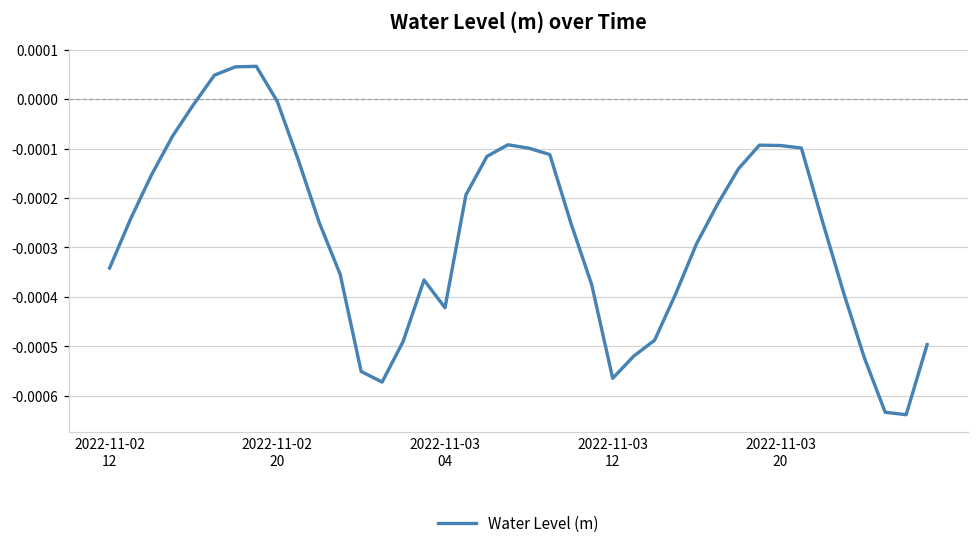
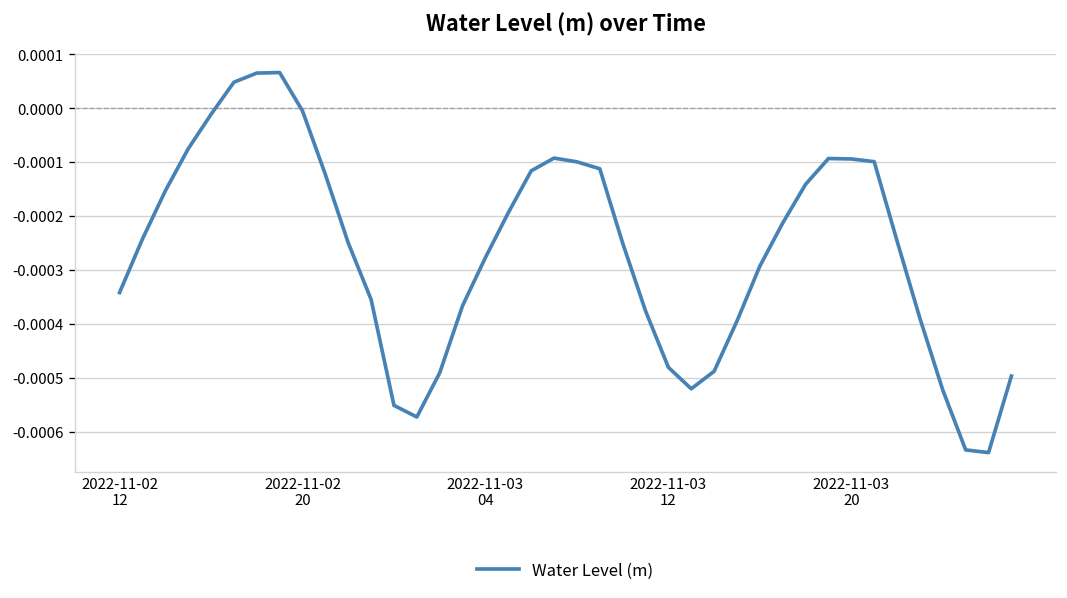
2022-11-03 04: -0.00042 -> -0.00028
2022-11-03 12: -0.00057 -> -0.00048
